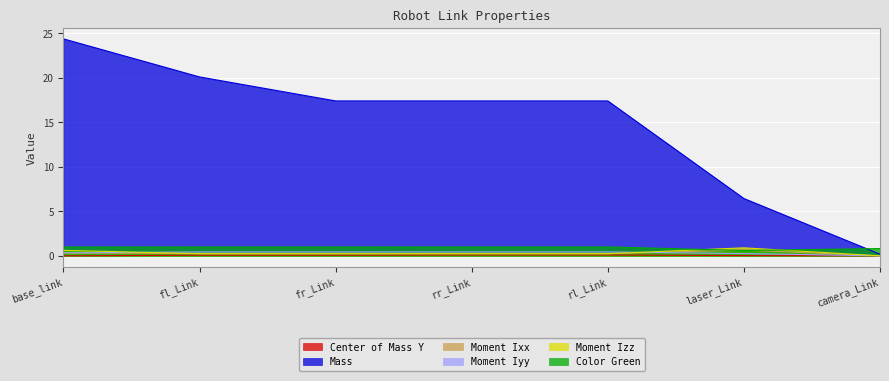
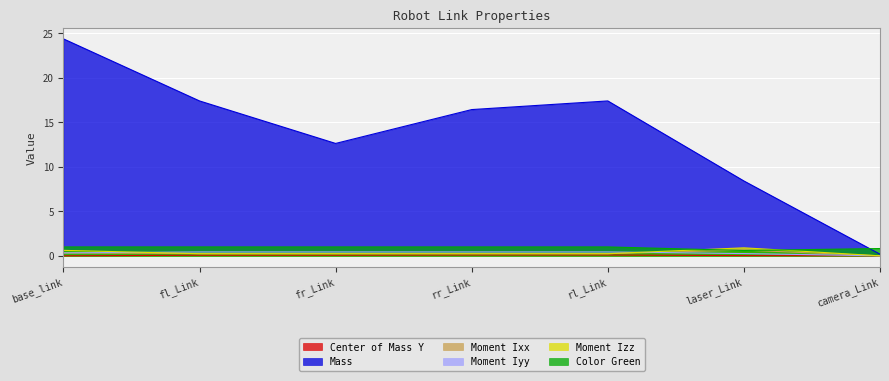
Mass, fl_Link: 20 -> 17
Mass, fr_Link: 17 -> 13
Mass, rr_Link: 17 -> 16
Mass, laser_Link: 6 -> 8
